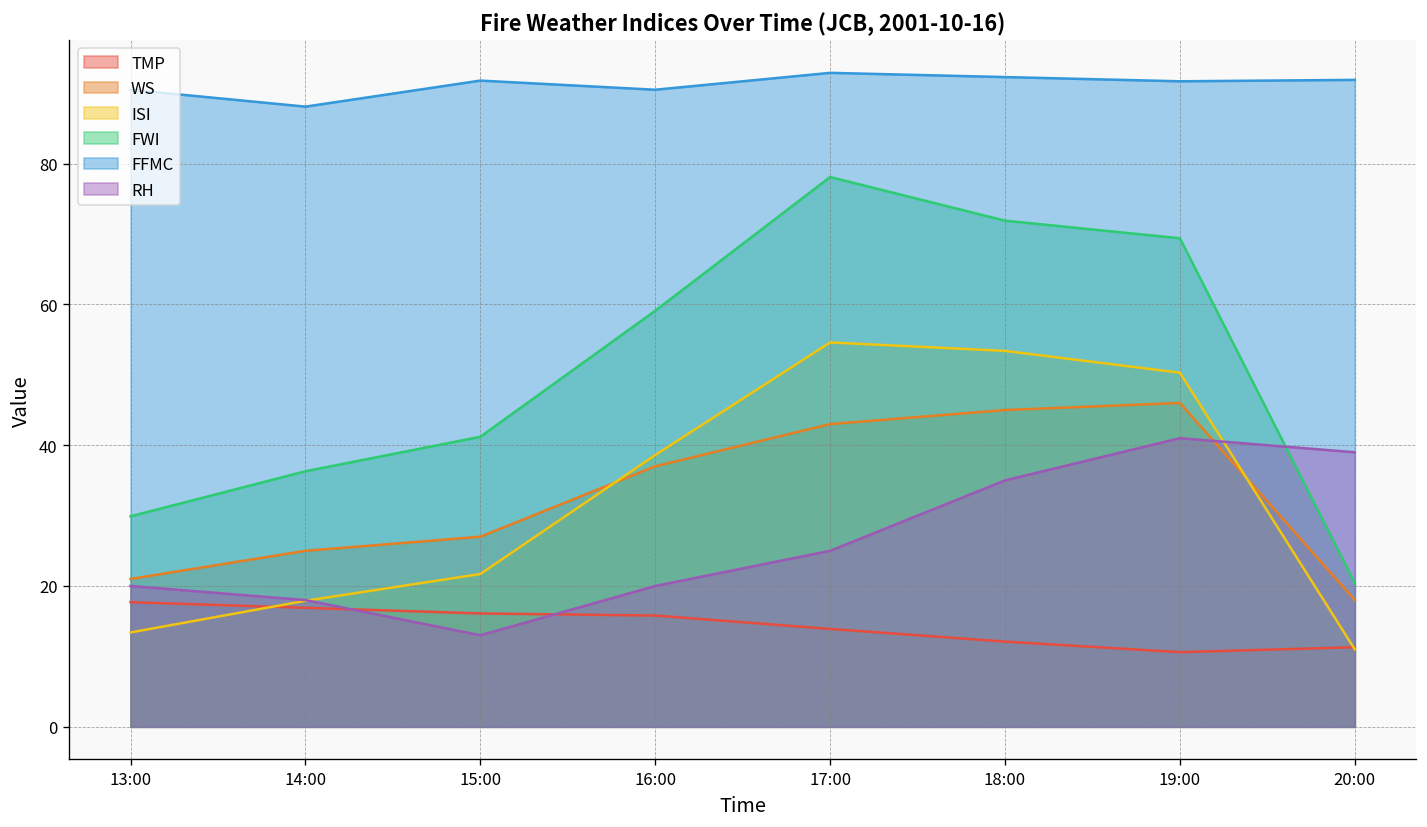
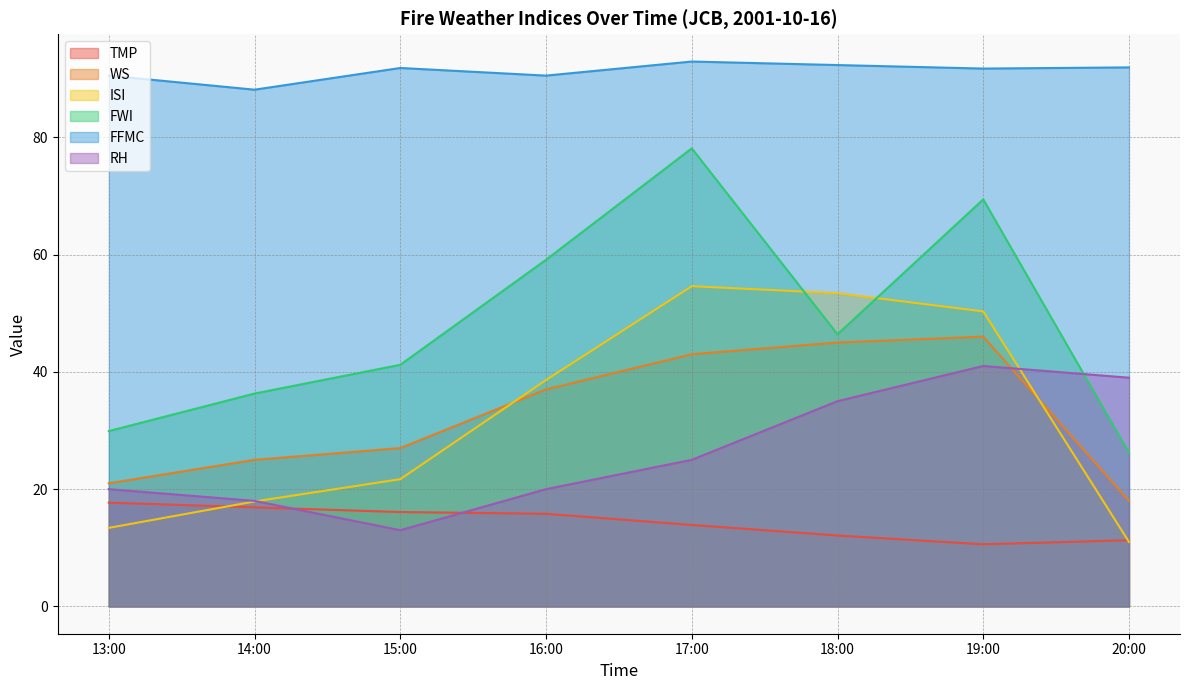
FWI, 18:00: 72 -> 46
FWI, 20:00: 20 -> 26
